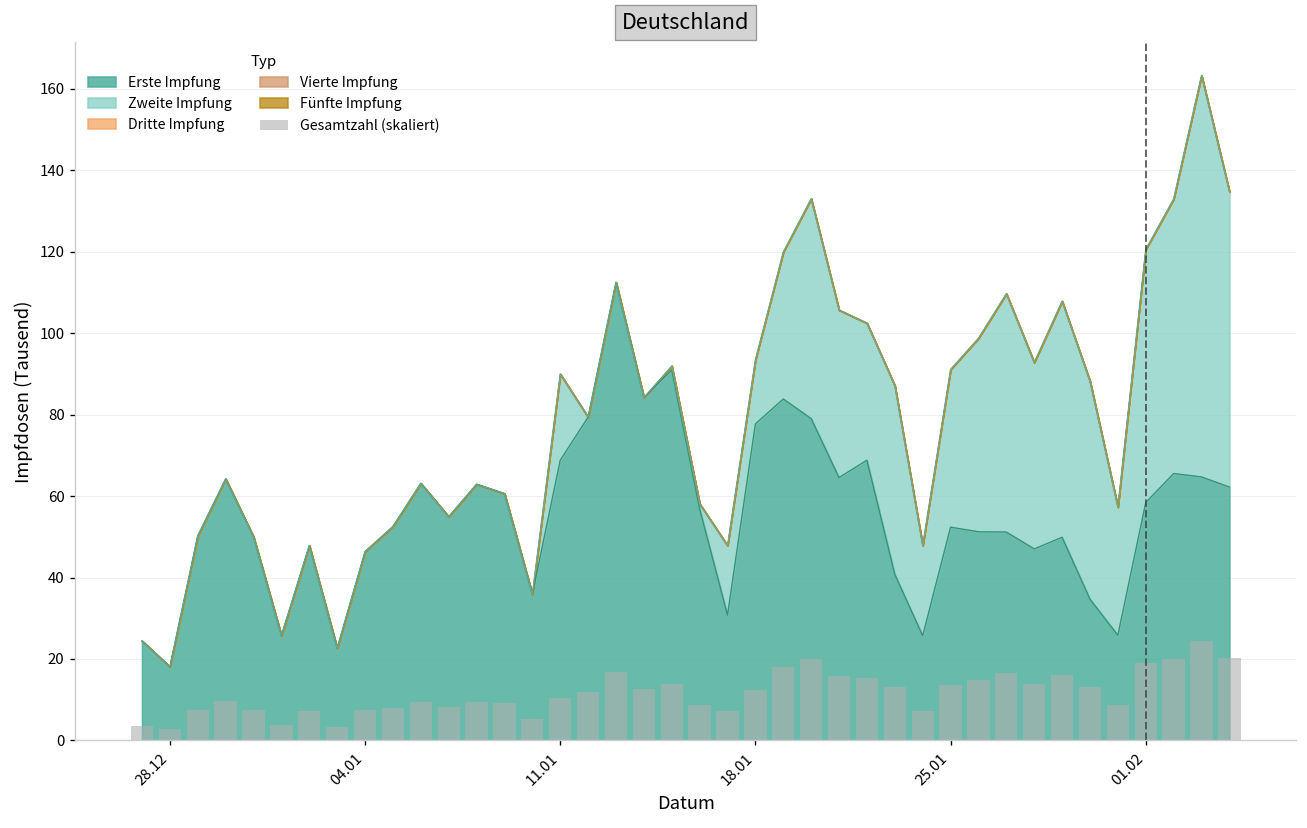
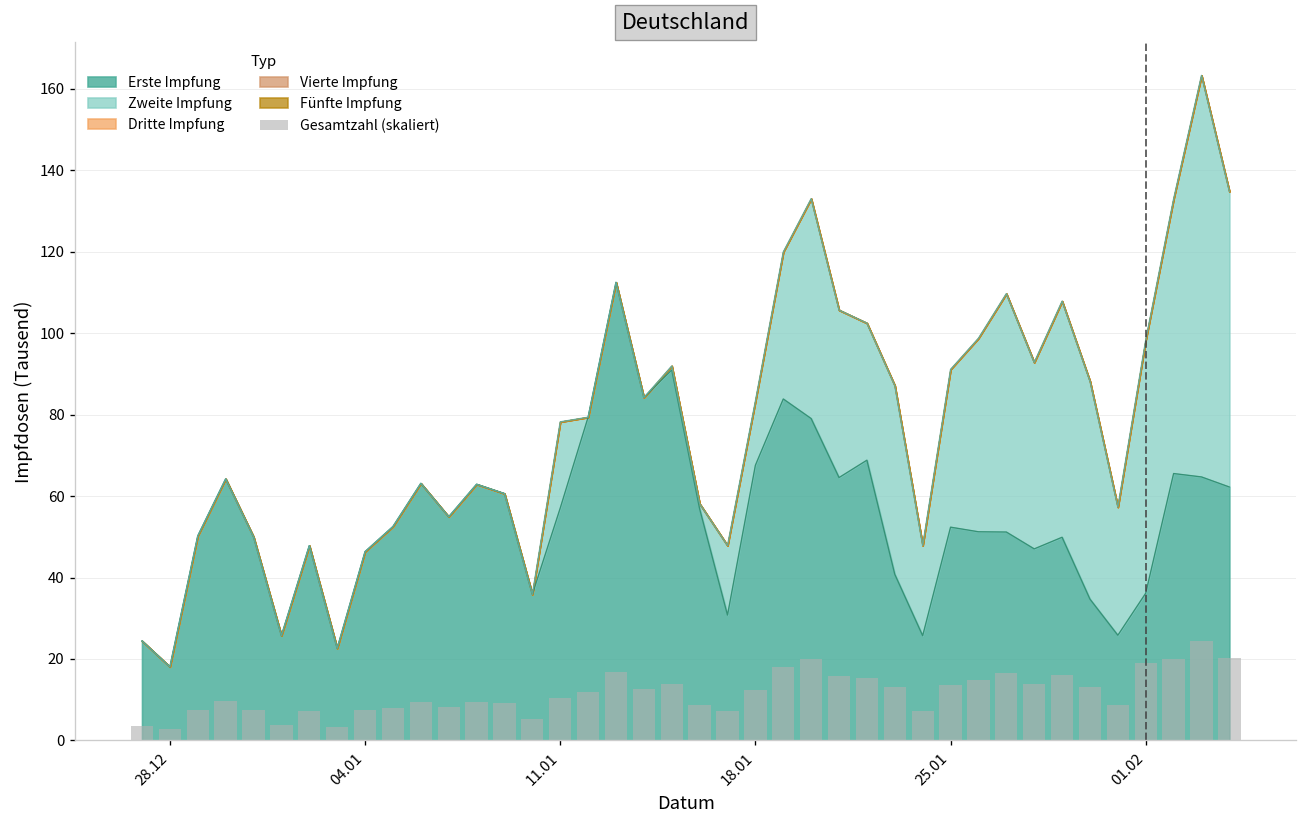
Erste Impfung, 11.01: 69 -> 57
Erste Impfung, 18.01: 78 -> 68
Erste Impfung, 01.02: 58 -> 36
